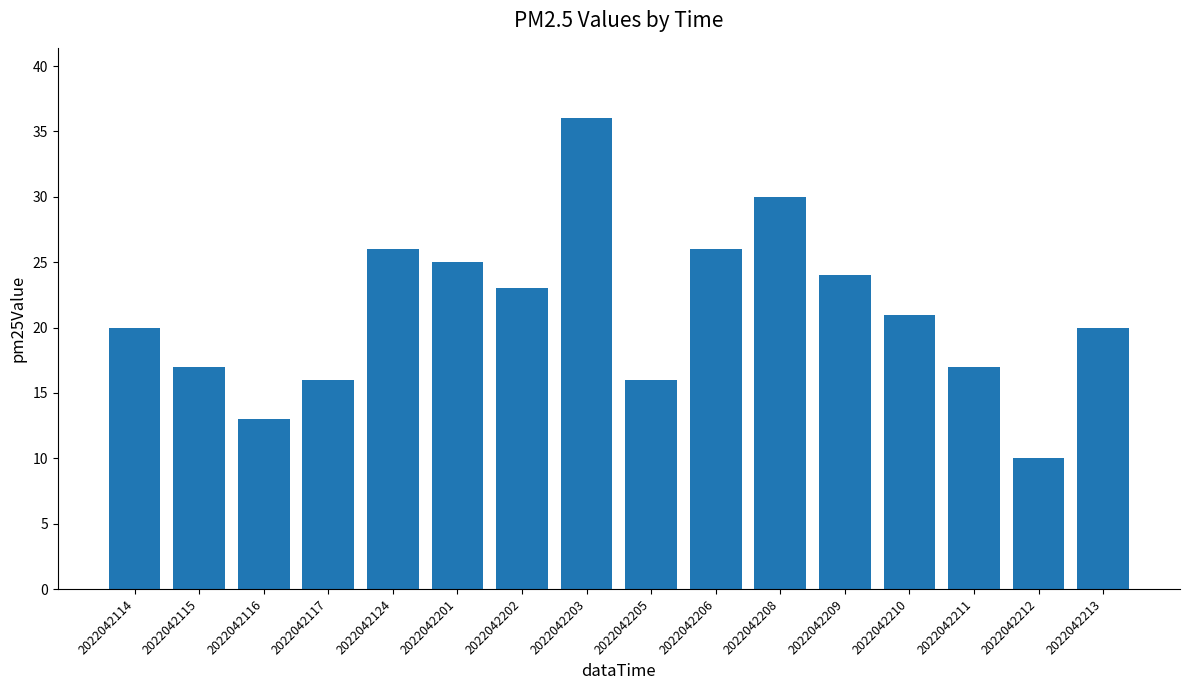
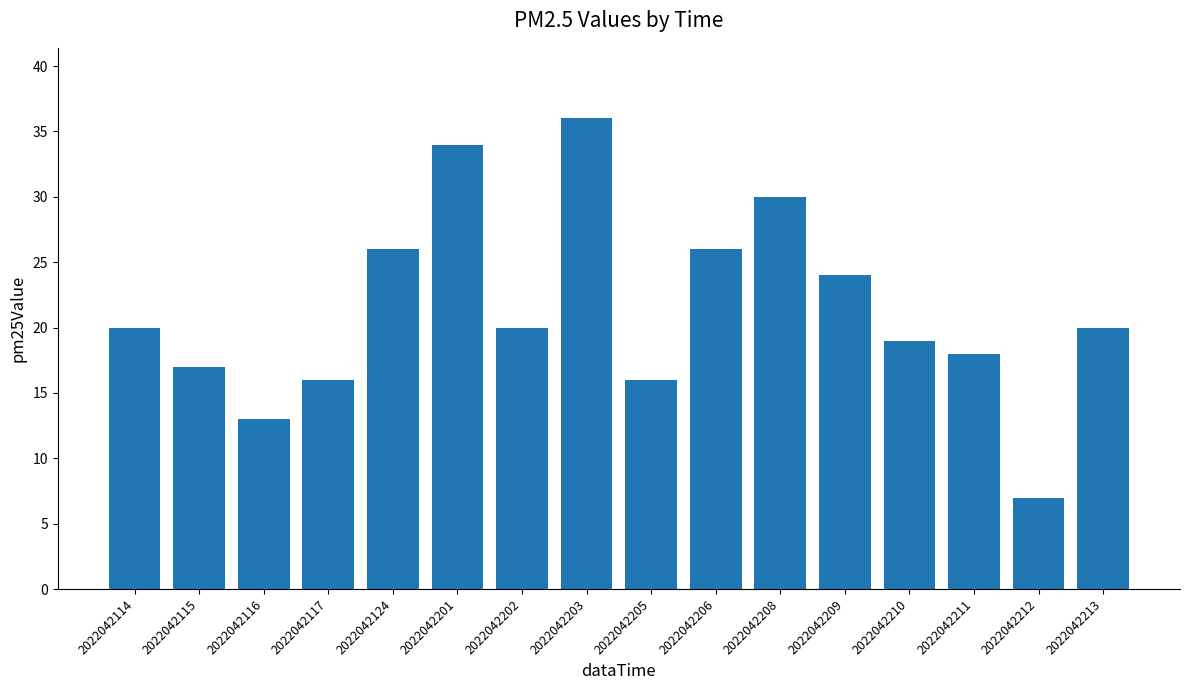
2022042201: 25 -> 34
2022042202: 23 -> 20
2022042210: 21 -> 19
2022042211: 17 -> 18
2022042212: 10 -> 7
